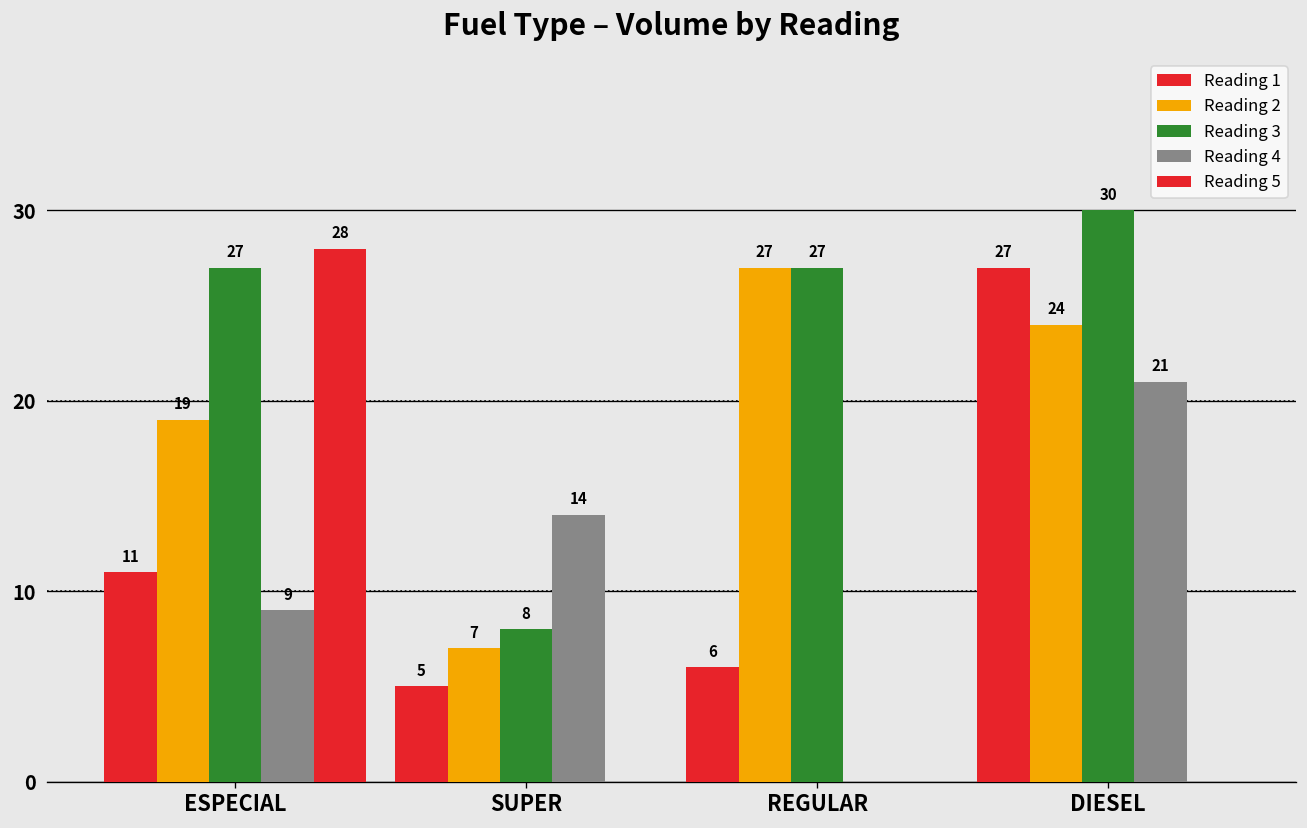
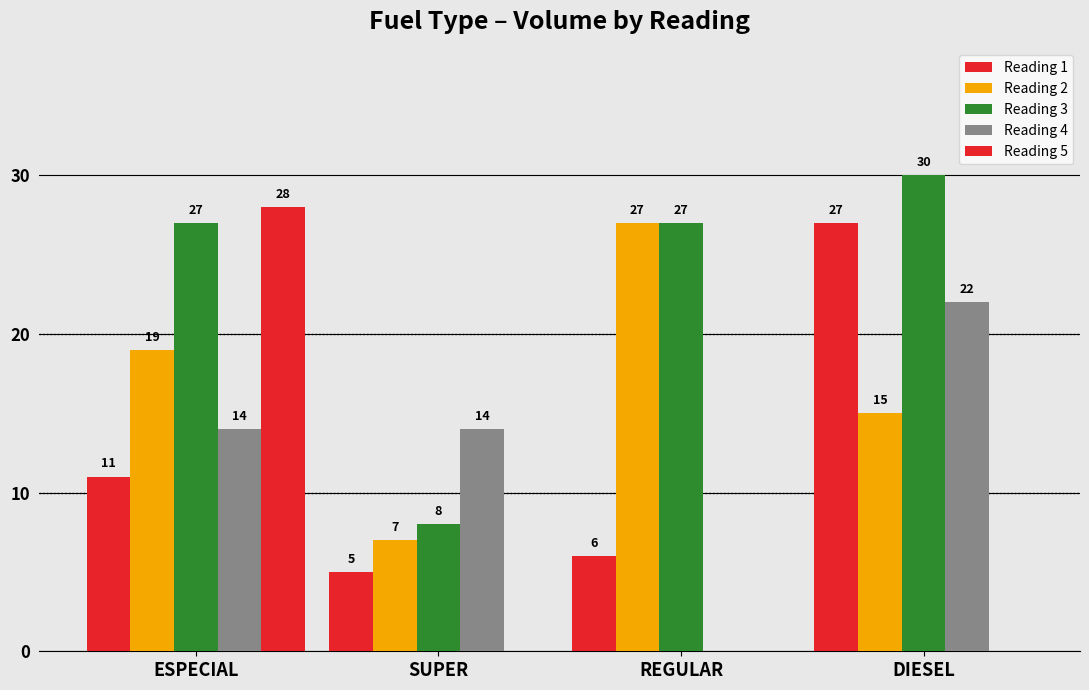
Reading 4, ESPECIAL: 9 -> 14
Reading 2, DIESEL: 24 -> 15
Reading 4, DIESEL: 21 -> 22
